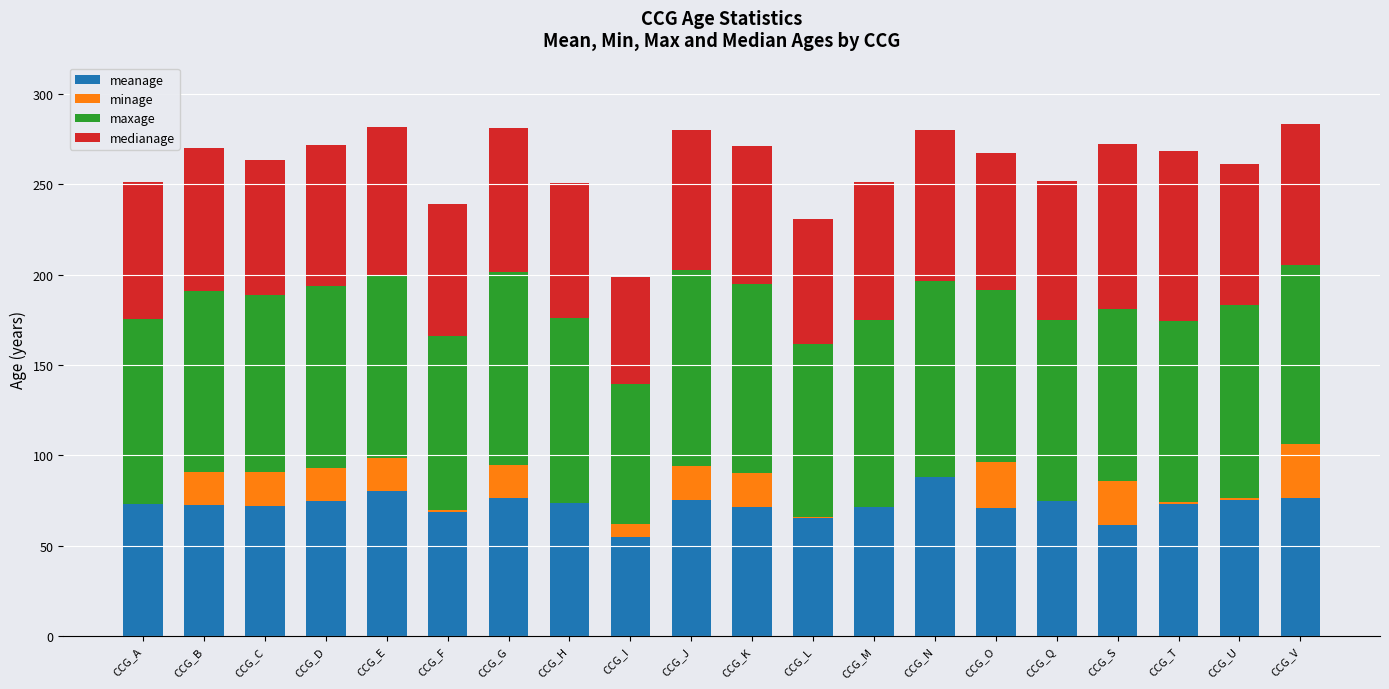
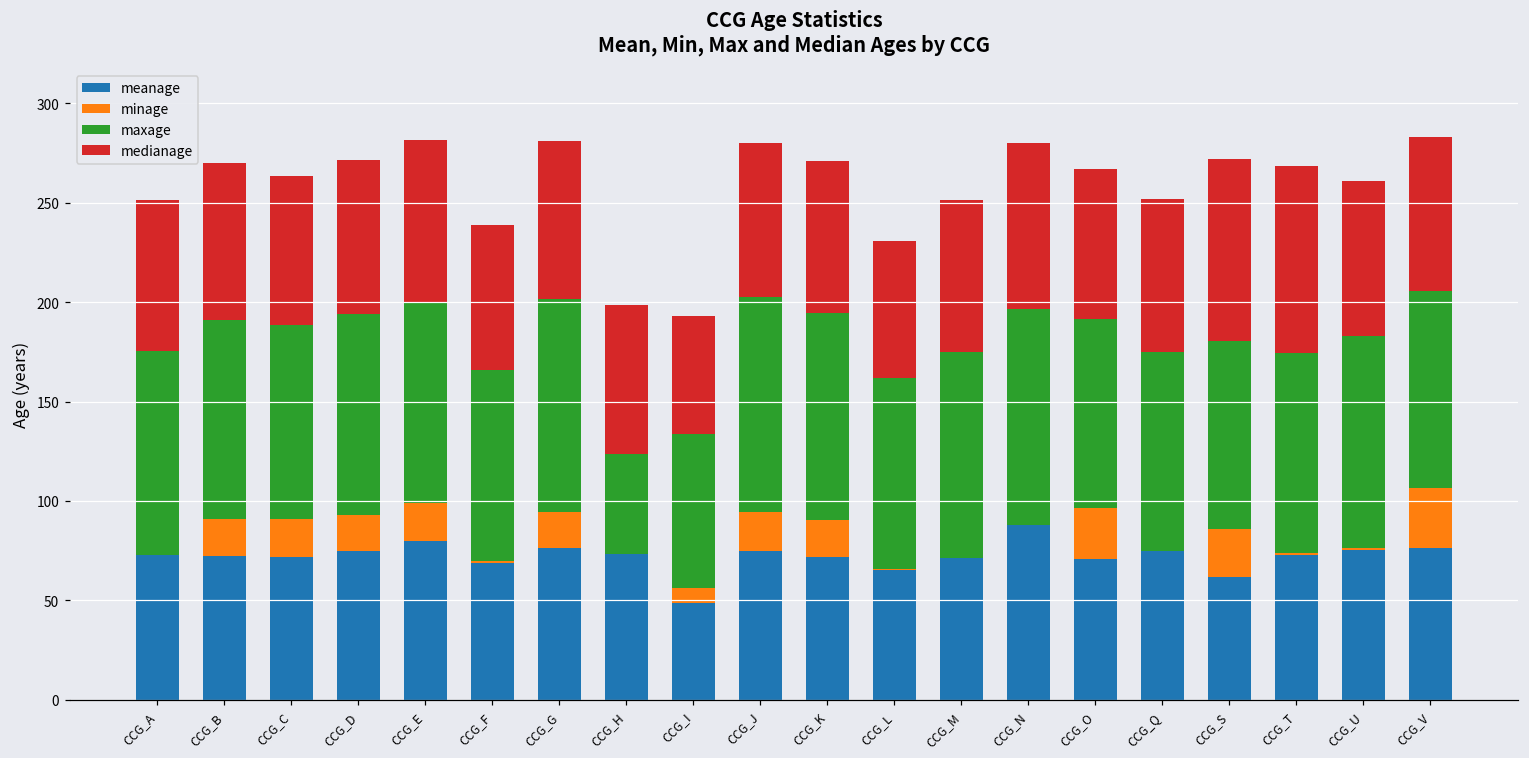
maxage, CCG_H: 103 -> 50
meanage, CCG_I: 55 -> 49
